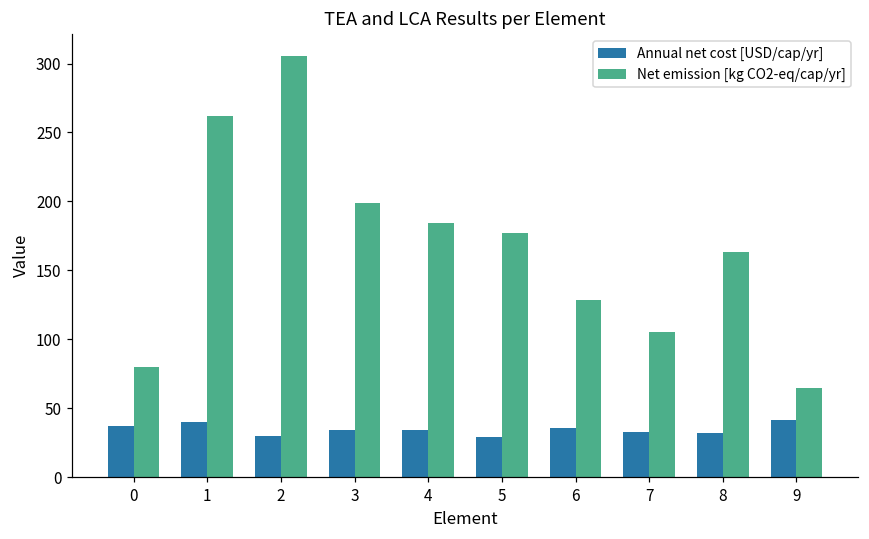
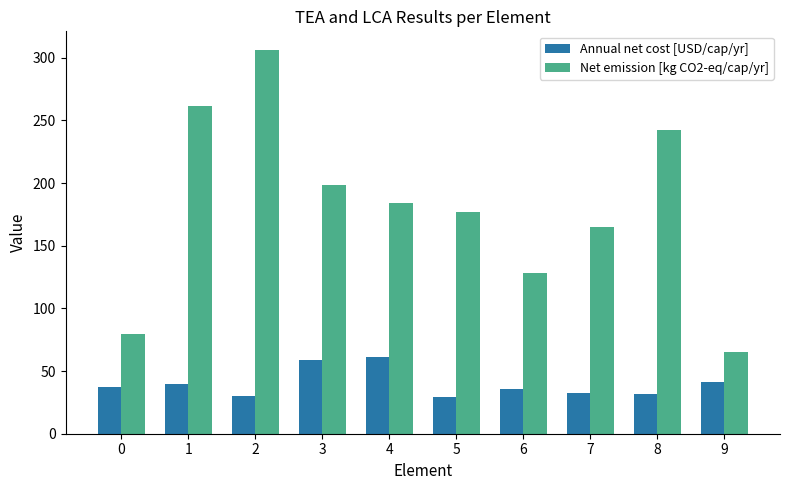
Annual net cost [USD/cap/yr], 3: 35 -> 59
Annual net cost [USD/cap/yr], 4: 35 -> 62
Net emission [kg CO2-eq/cap/yr], 7: 105 -> 165
Net emission [kg CO2-eq/cap/yr], 8: 163 -> 242
